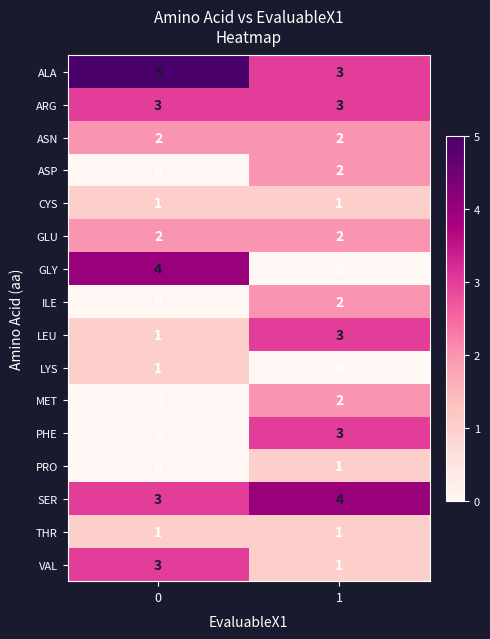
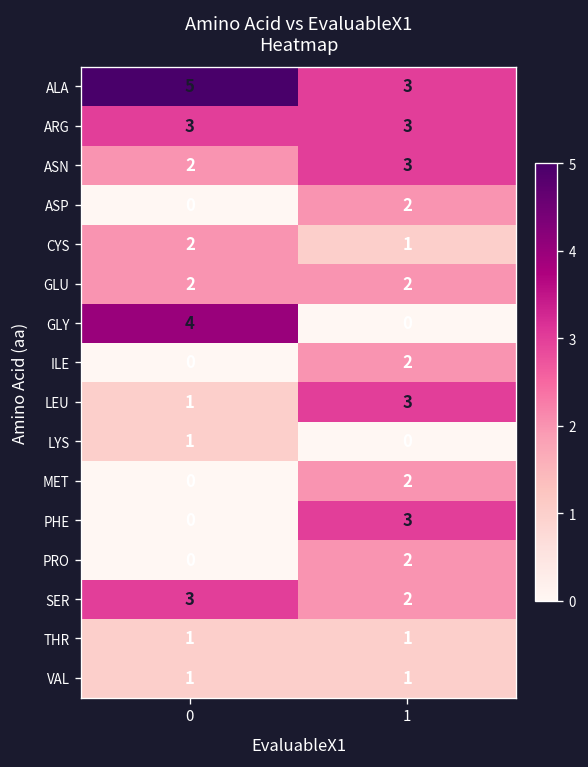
ASN, 1: 2 -> 3
CYS, 0: 1 -> 2
PRO, 1: 1 -> 2
SER, 1: 4 -> 2
VAL, 0: 3 -> 1
